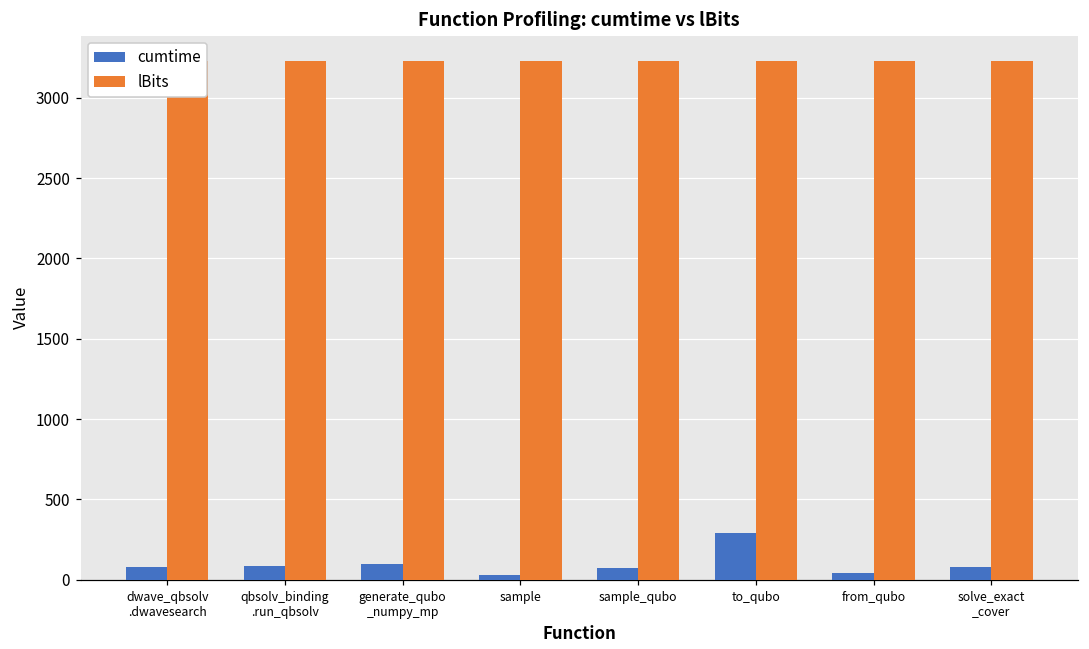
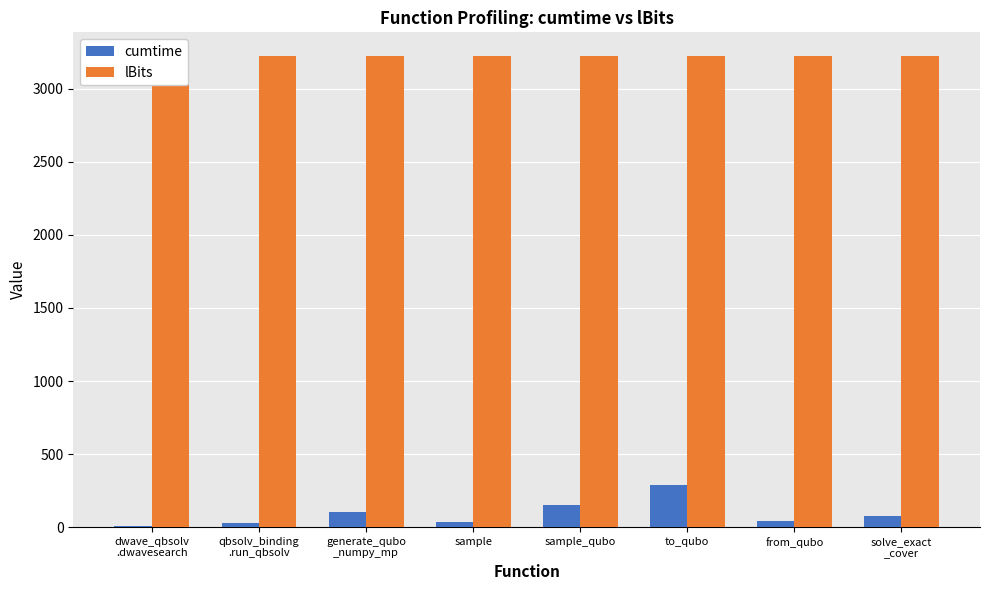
cumtime, dwave_qbsolv .dwavesearch: 80 -> 10
cumtime, qbsolv_binding .run_qbsolv: 80 -> 30
cumtime, sample_qubo: 80 -> 150
